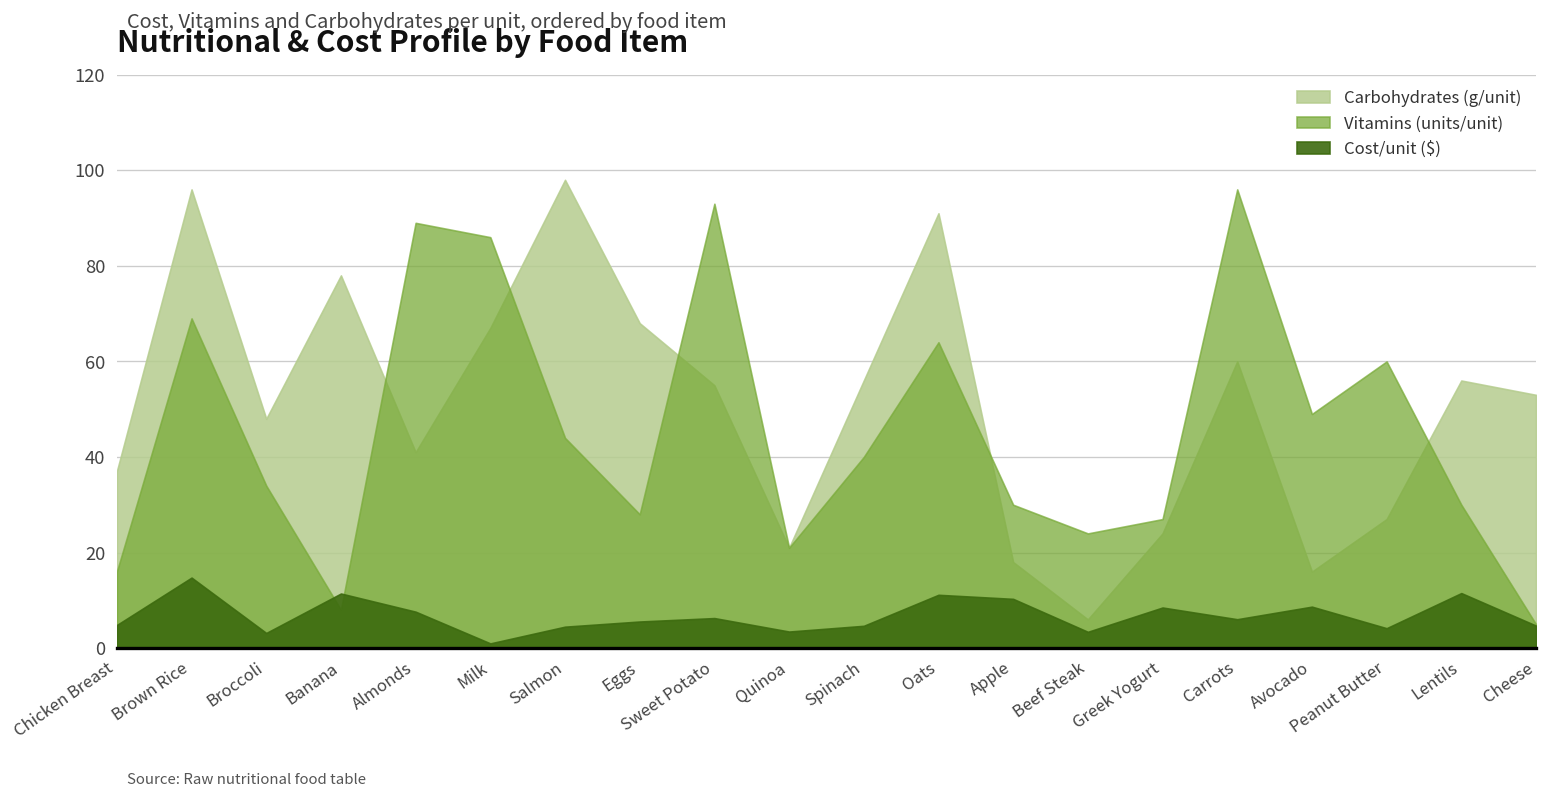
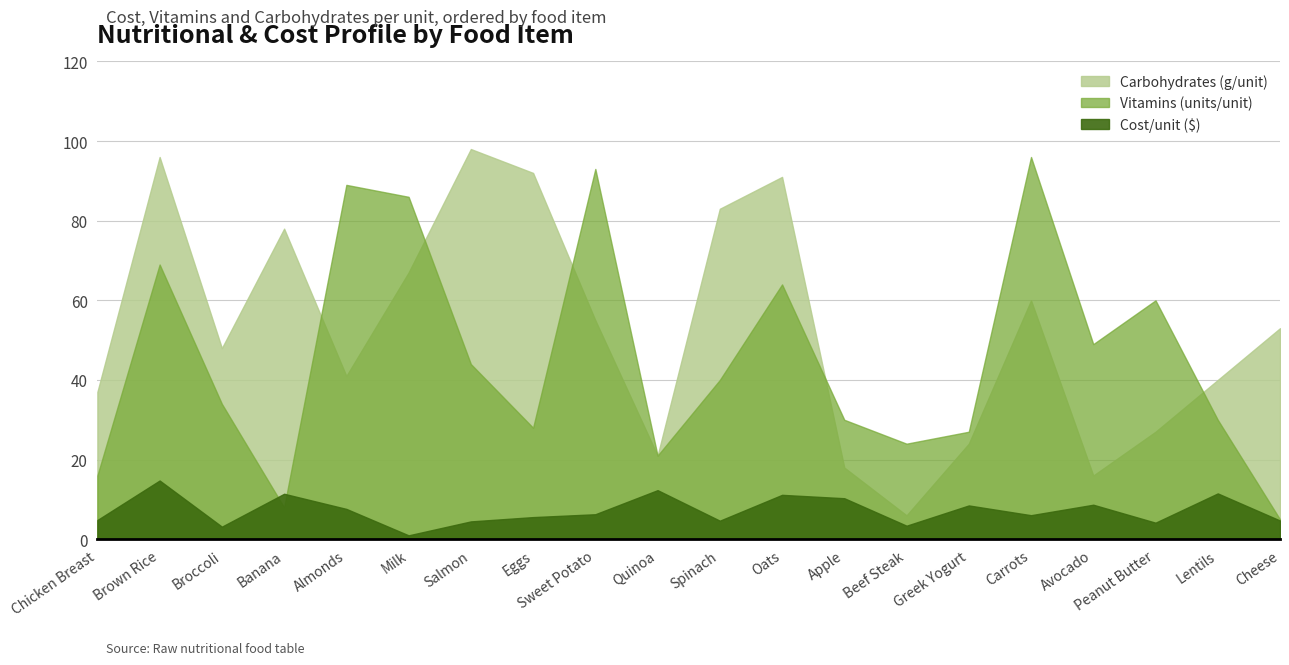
Carbohydrates (g/unit), Eggs: 68 -> 92
Cost/unit ($), Quinoa: 3 -> 12
Carbohydrates (g/unit), Spinach: 56 -> 83
Carbohydrates (g/unit), Lentils: 56 -> 40
